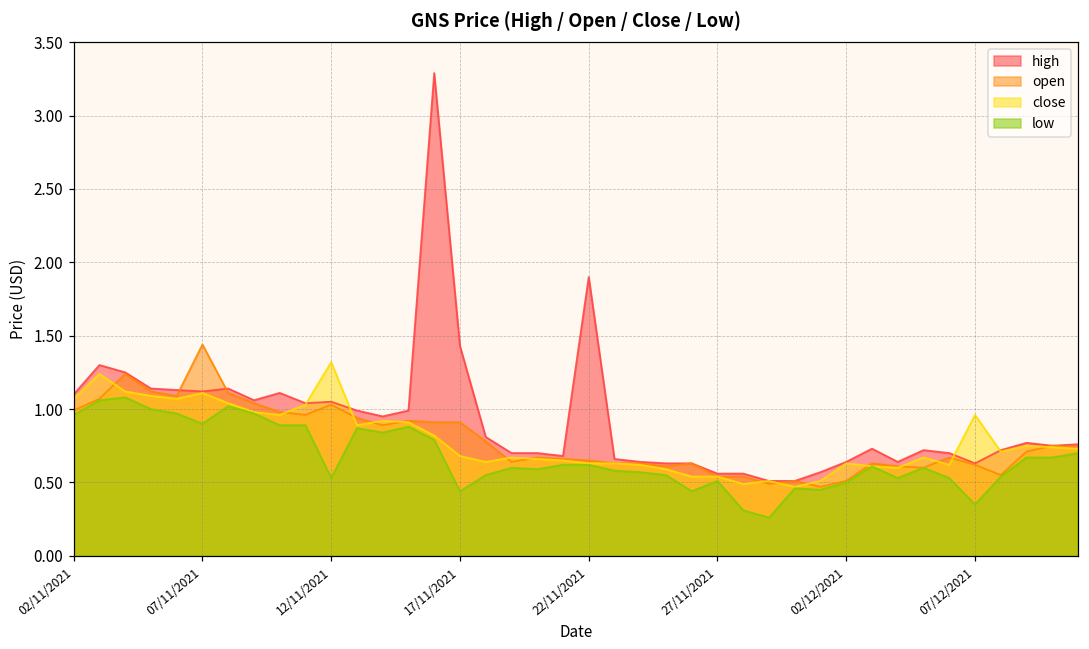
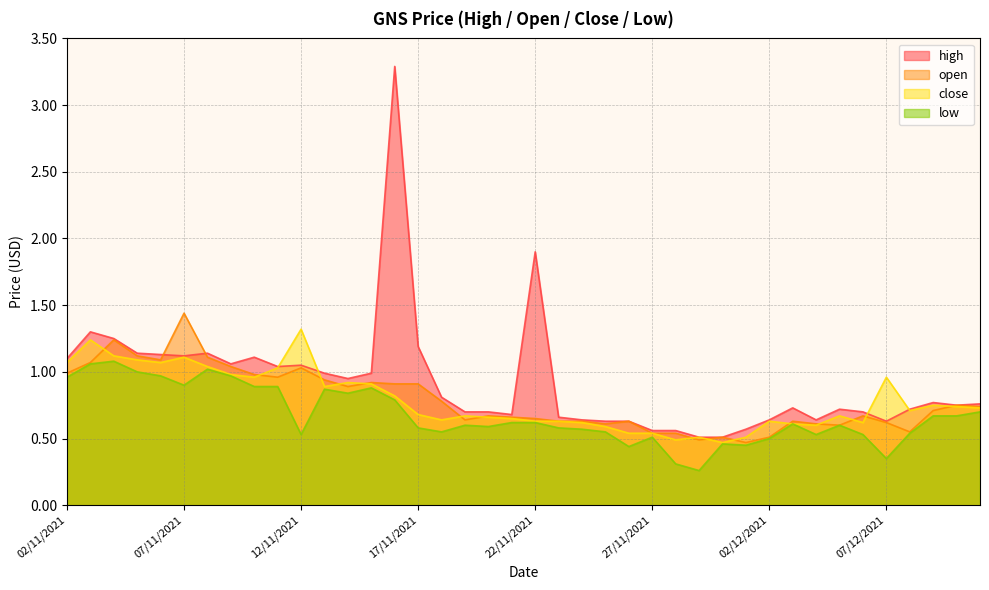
high, 17/11/2021: 1.43 -> 1.19
low, 17/11/2021: 0.44 -> 0.58
